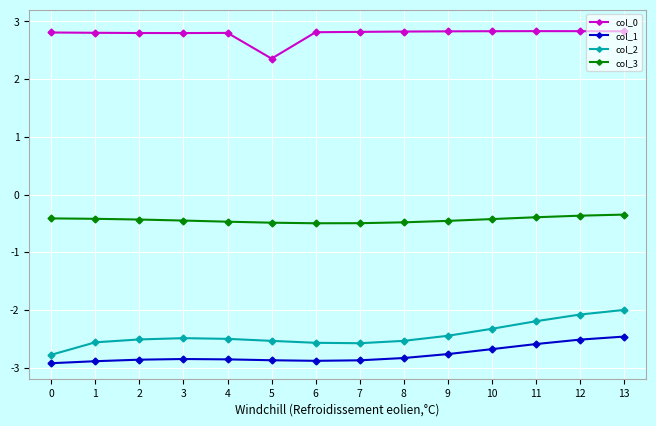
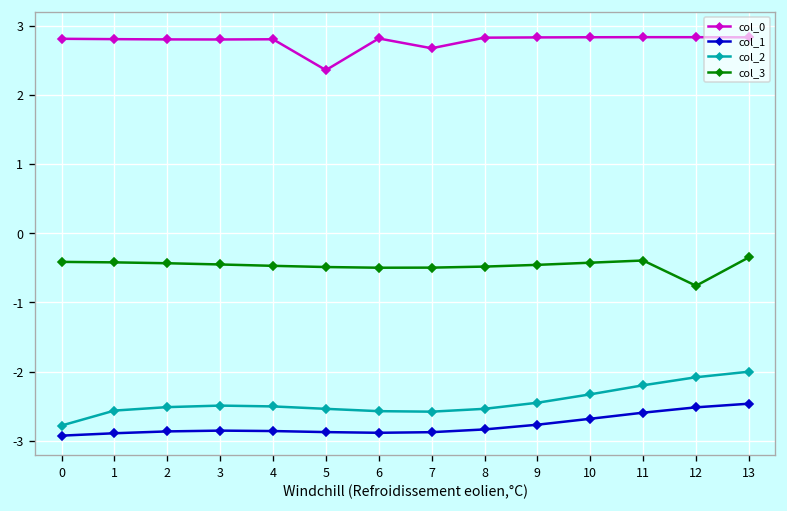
col_0, 7: 2.8 -> 2.7
col_3, 12: -0.4 -> -0.8
